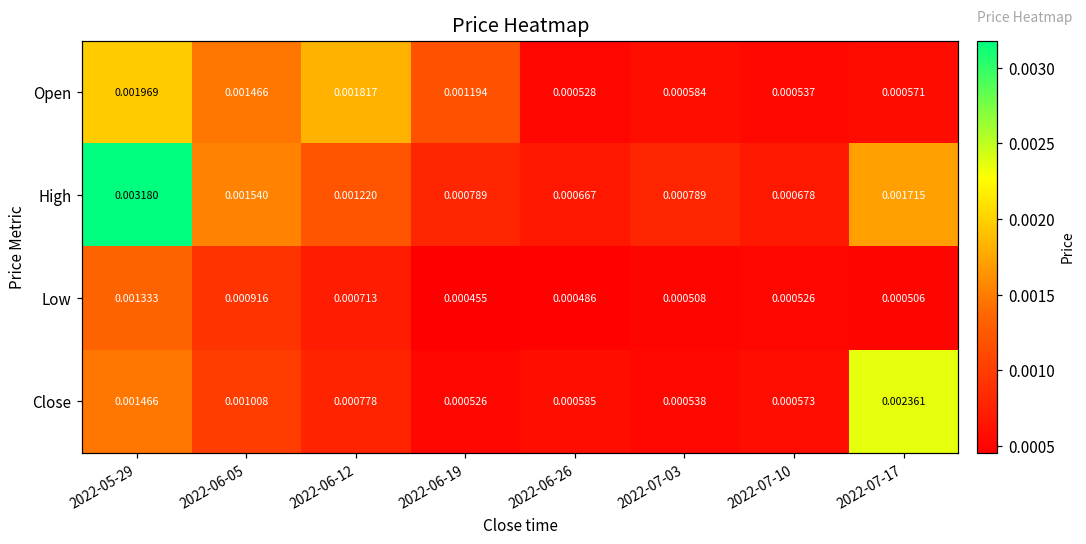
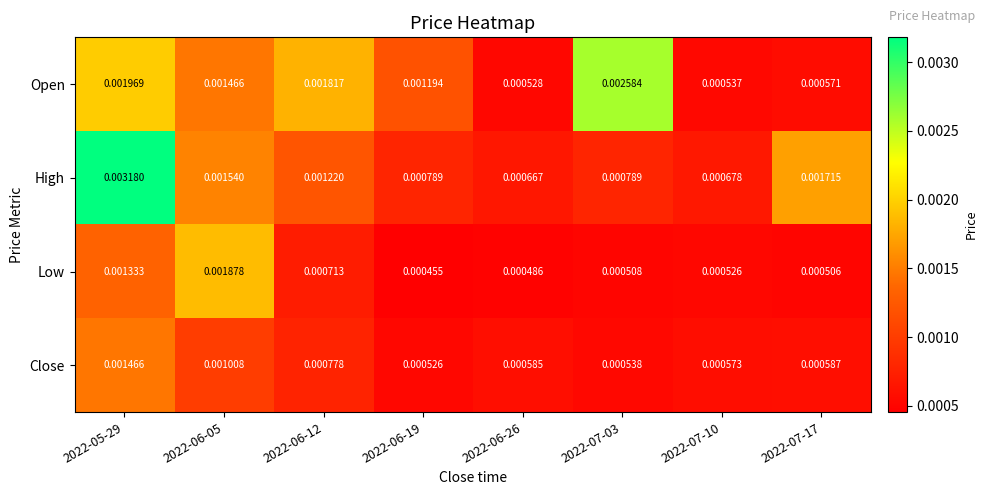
Open, 2022-07-03: 0.000584 -> 0.002584
Low, 2022-06-05: 0.000916 -> 0.001878
Close, 2022-07-17: 0.002361 -> 0.000587
